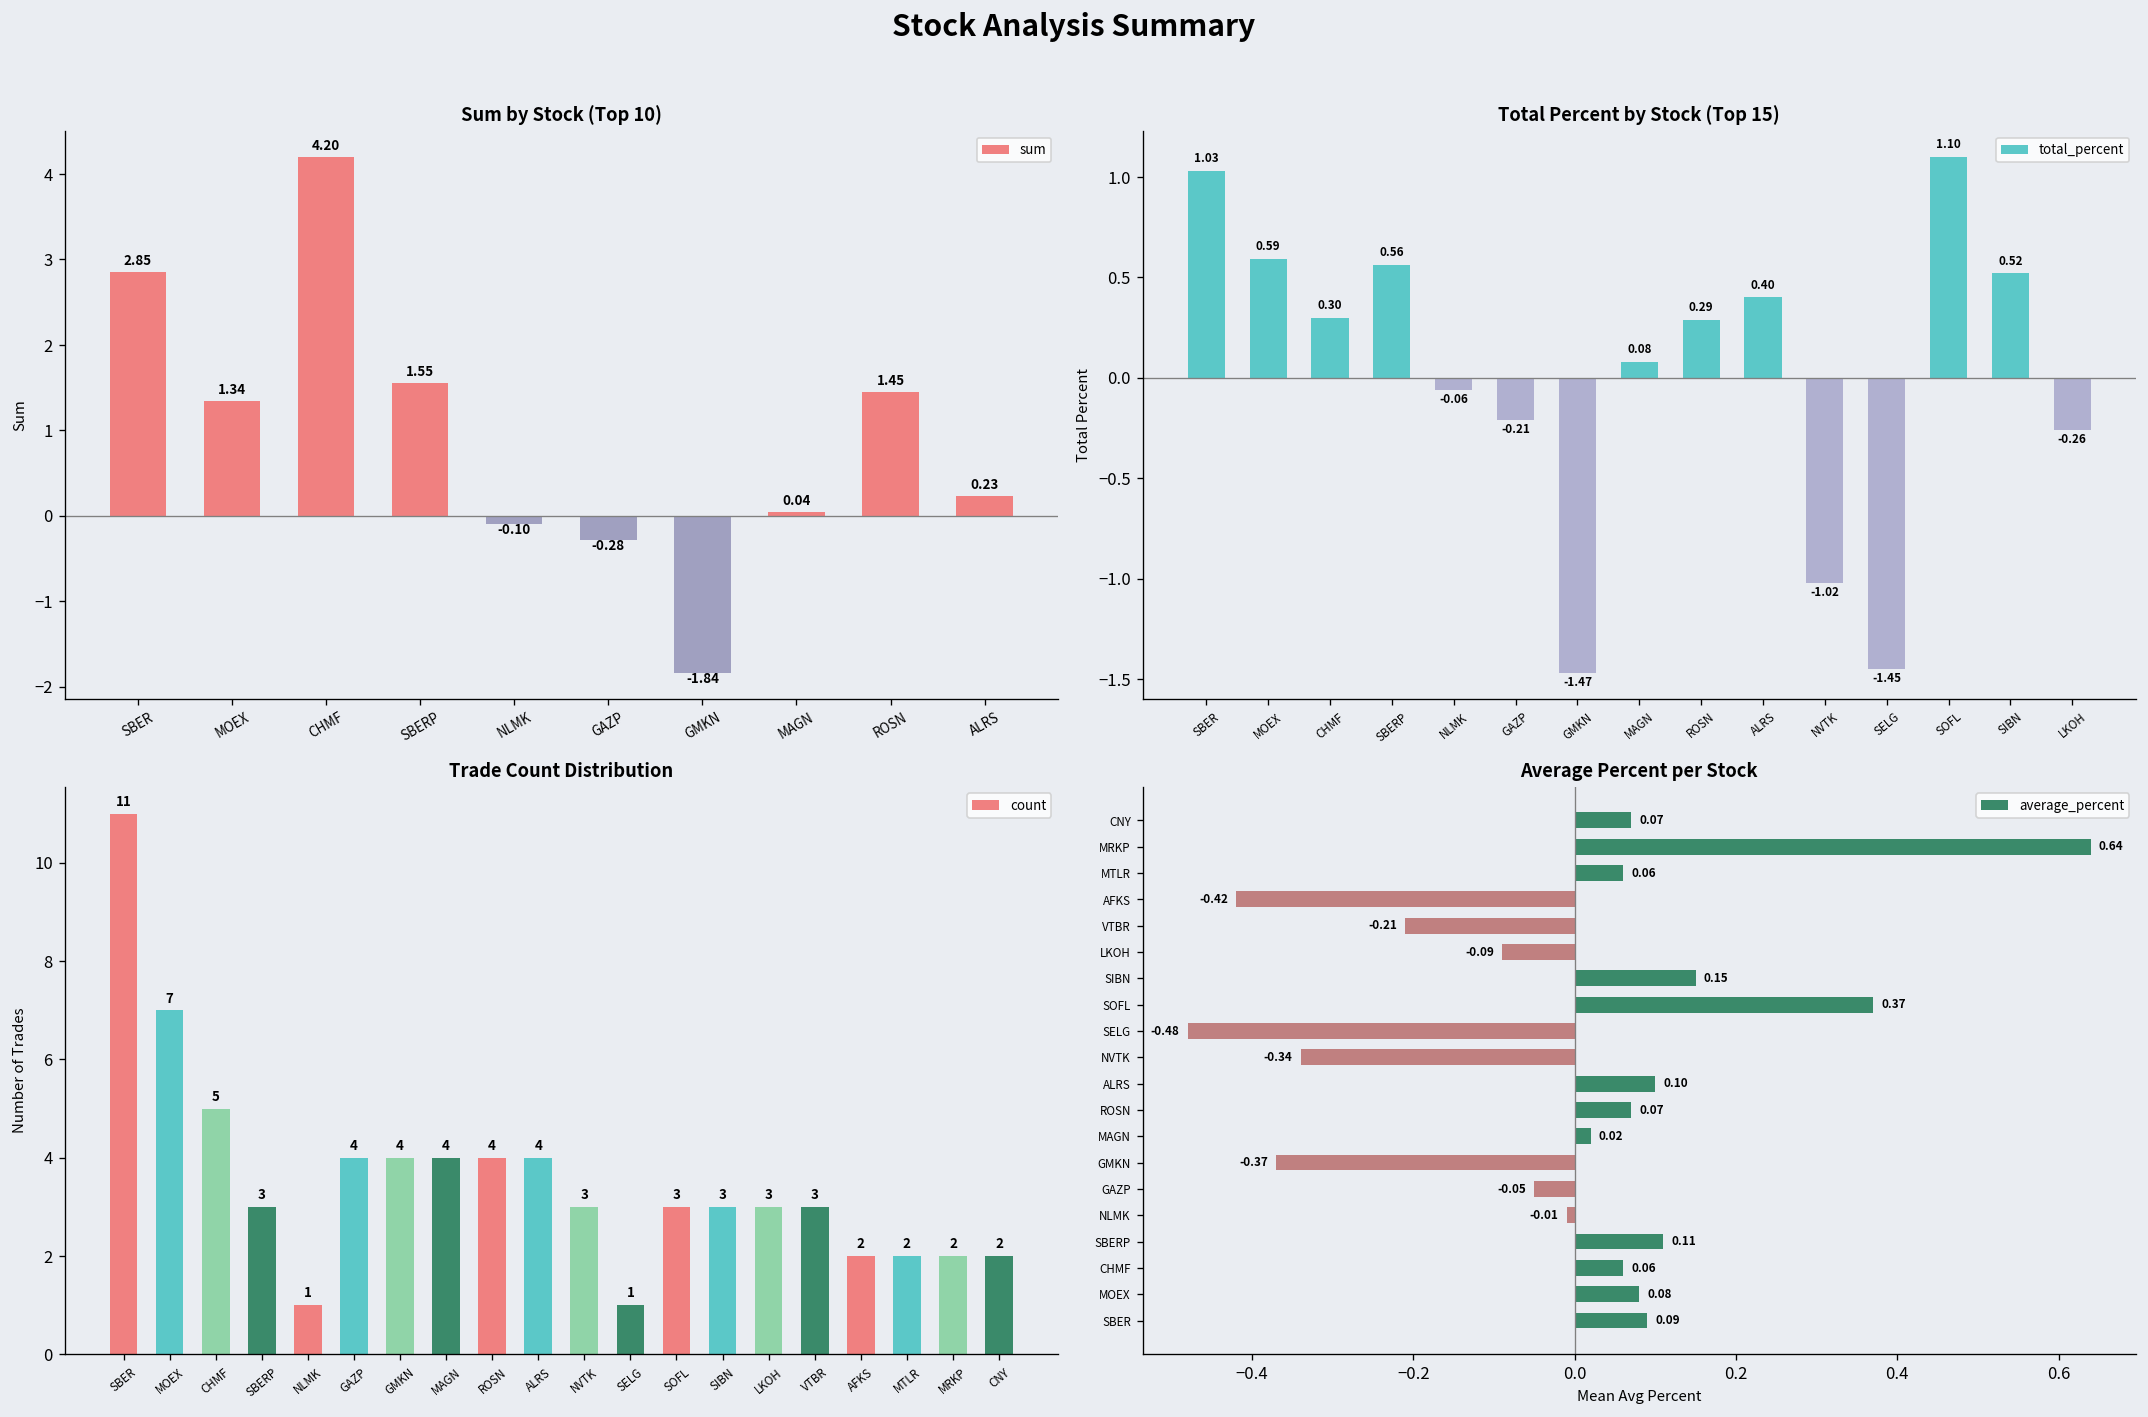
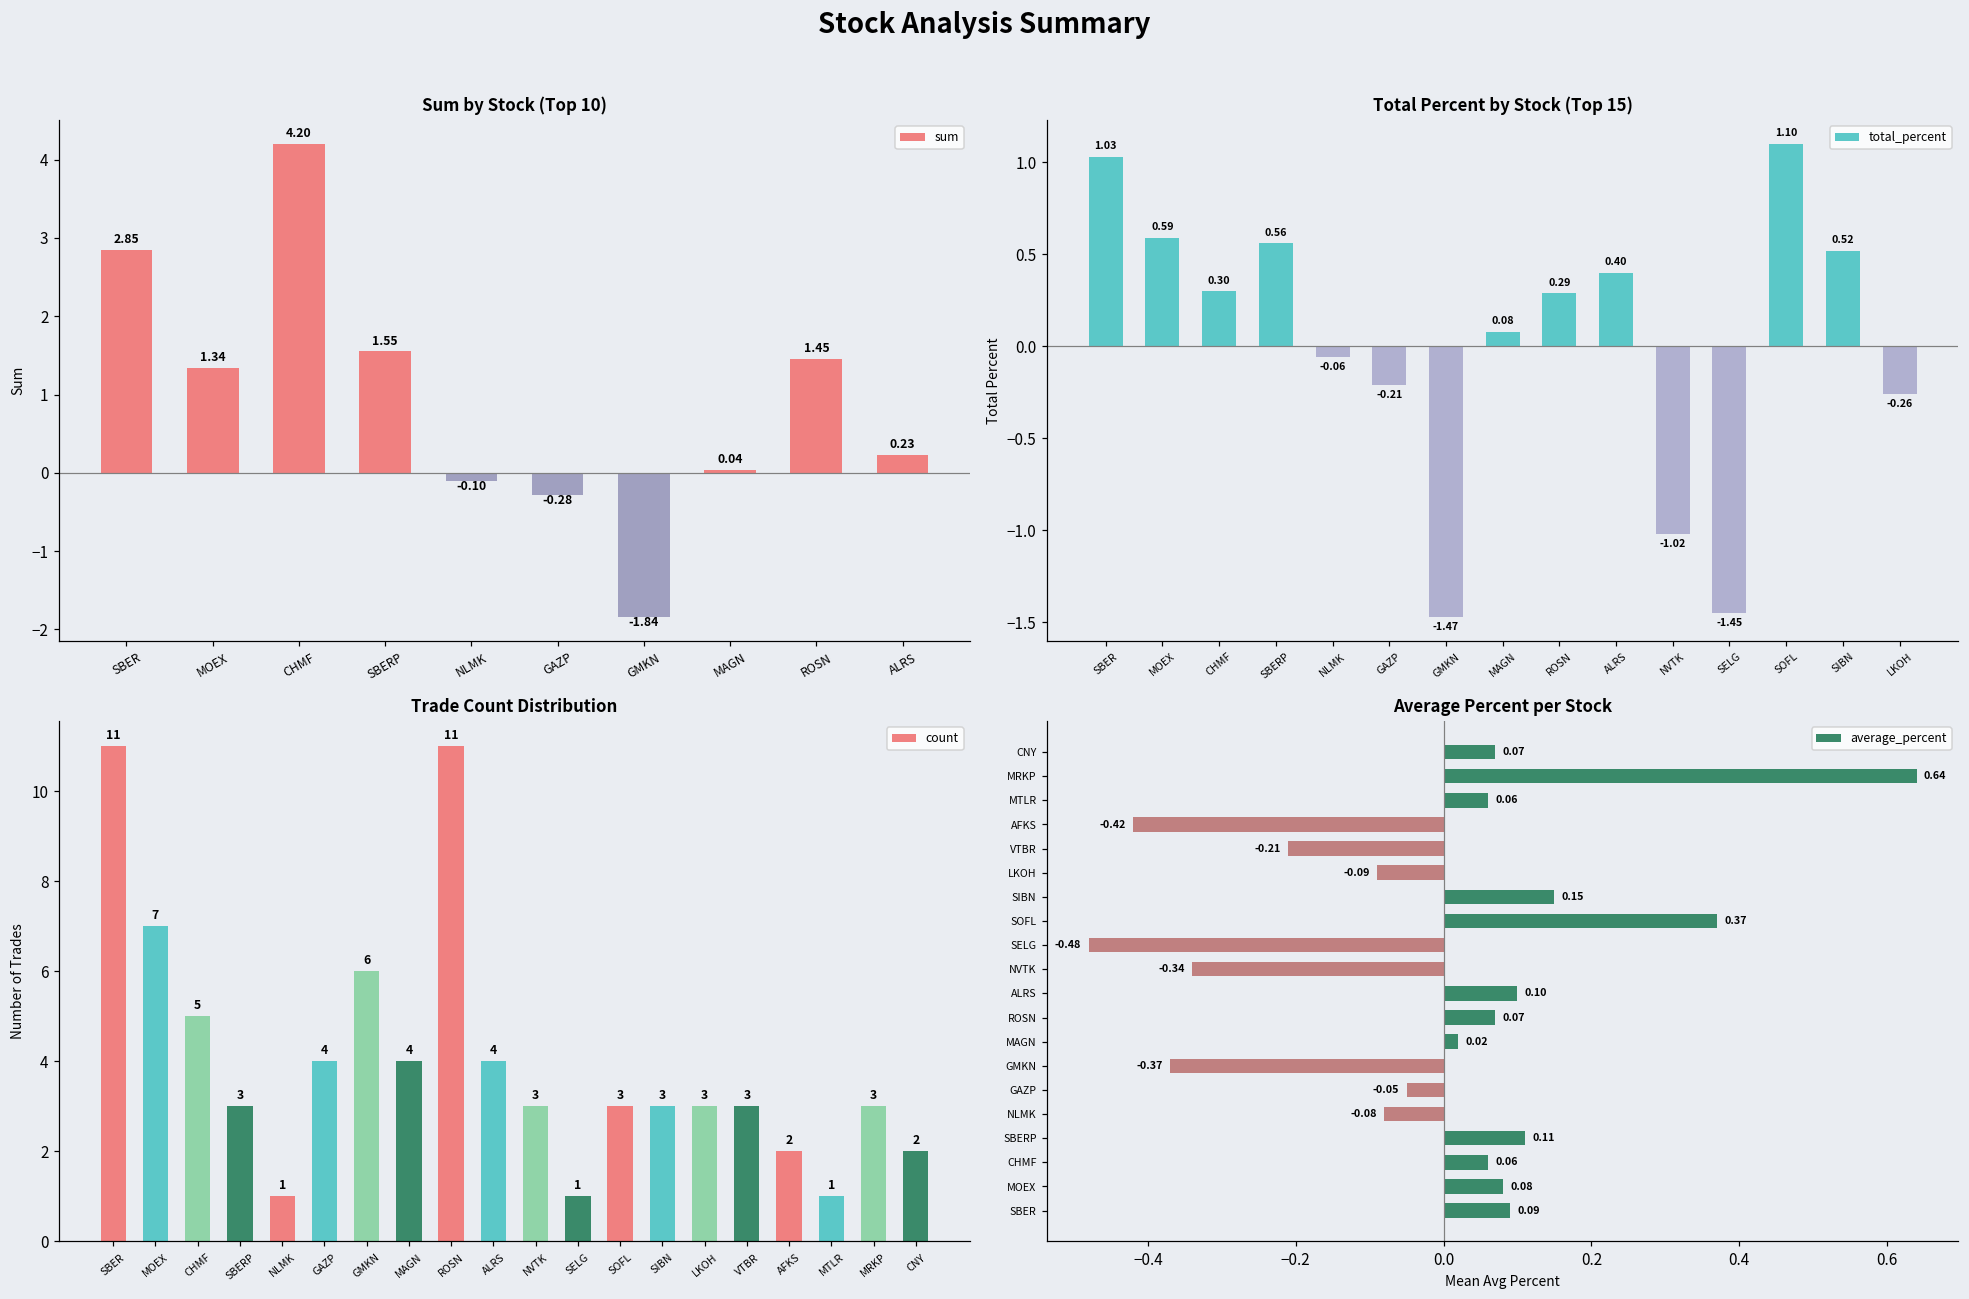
Trade Count Distribution, GMKN: 4 -> 6
Trade Count Distribution, ROSN: 4 -> 11
Trade Count Distribution, MTLR: 2 -> 1
Trade Count Distribution, MRKP: 2 -> 3
Average Percent per Stock, NLMK: -0.01 -> -0.08
